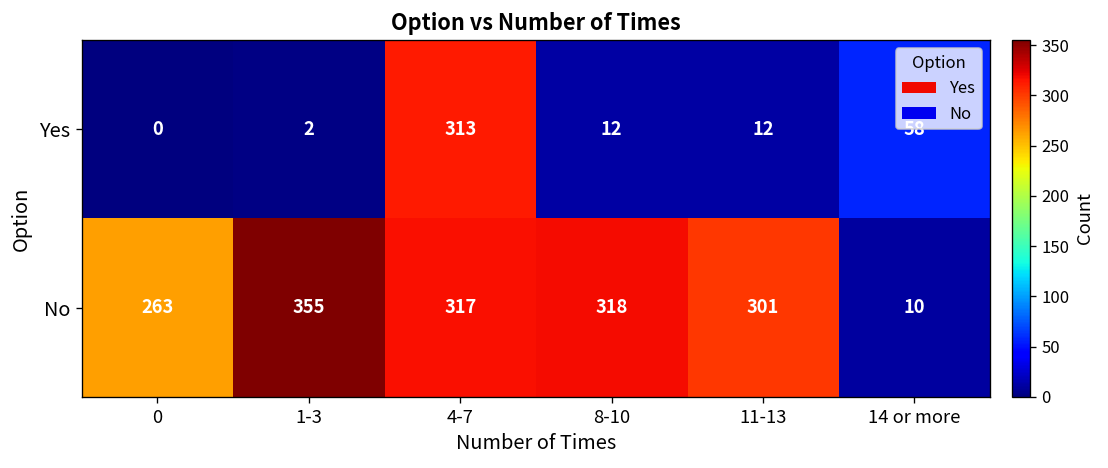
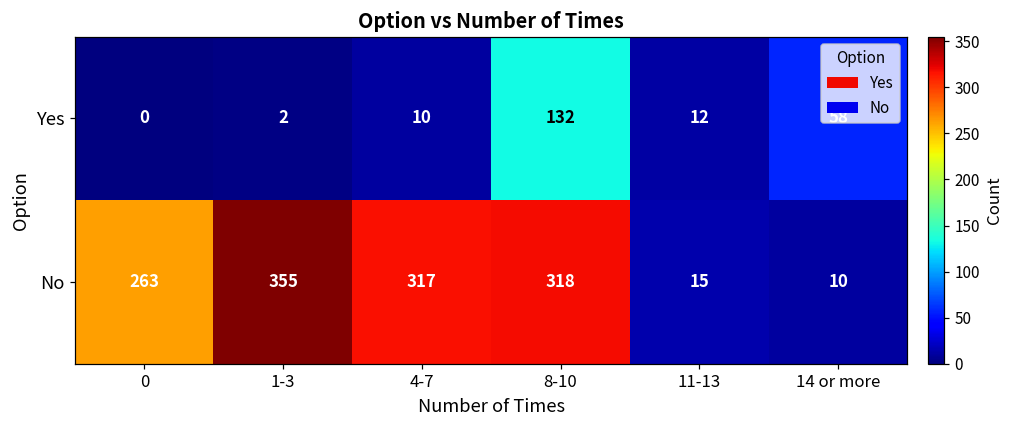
Yes, 4-7: 313 -> 10
Yes, 8-10: 12 -> 132
No, 11-13: 301 -> 15
